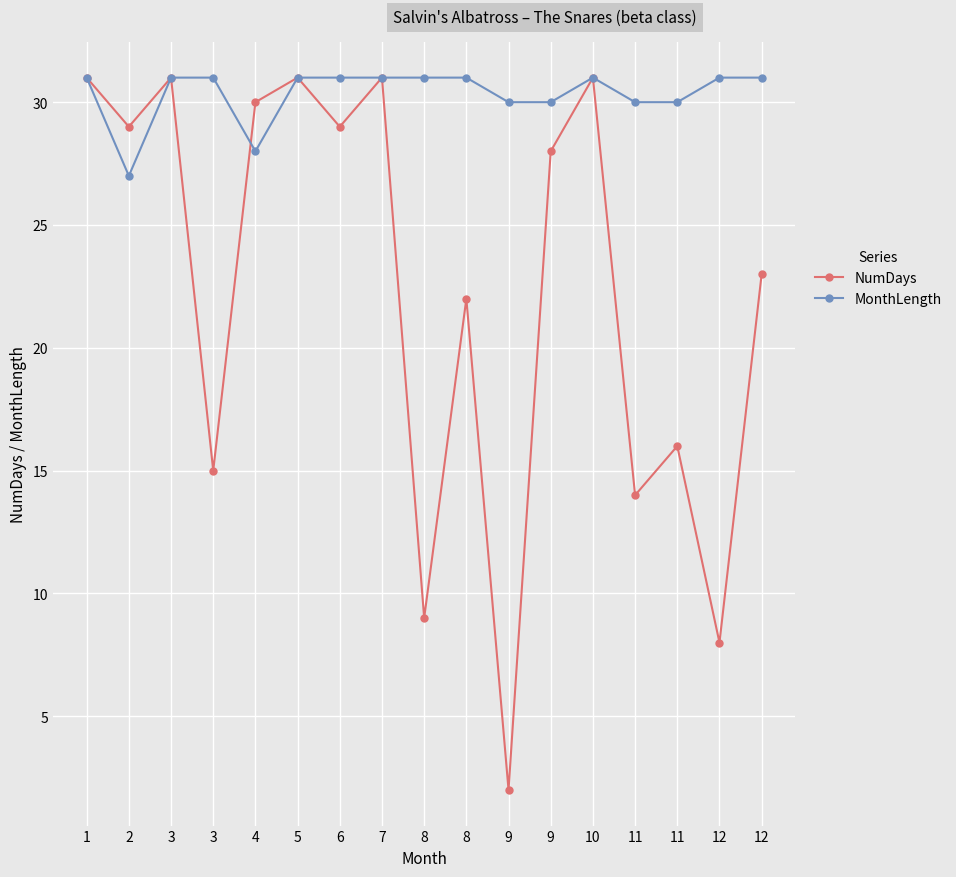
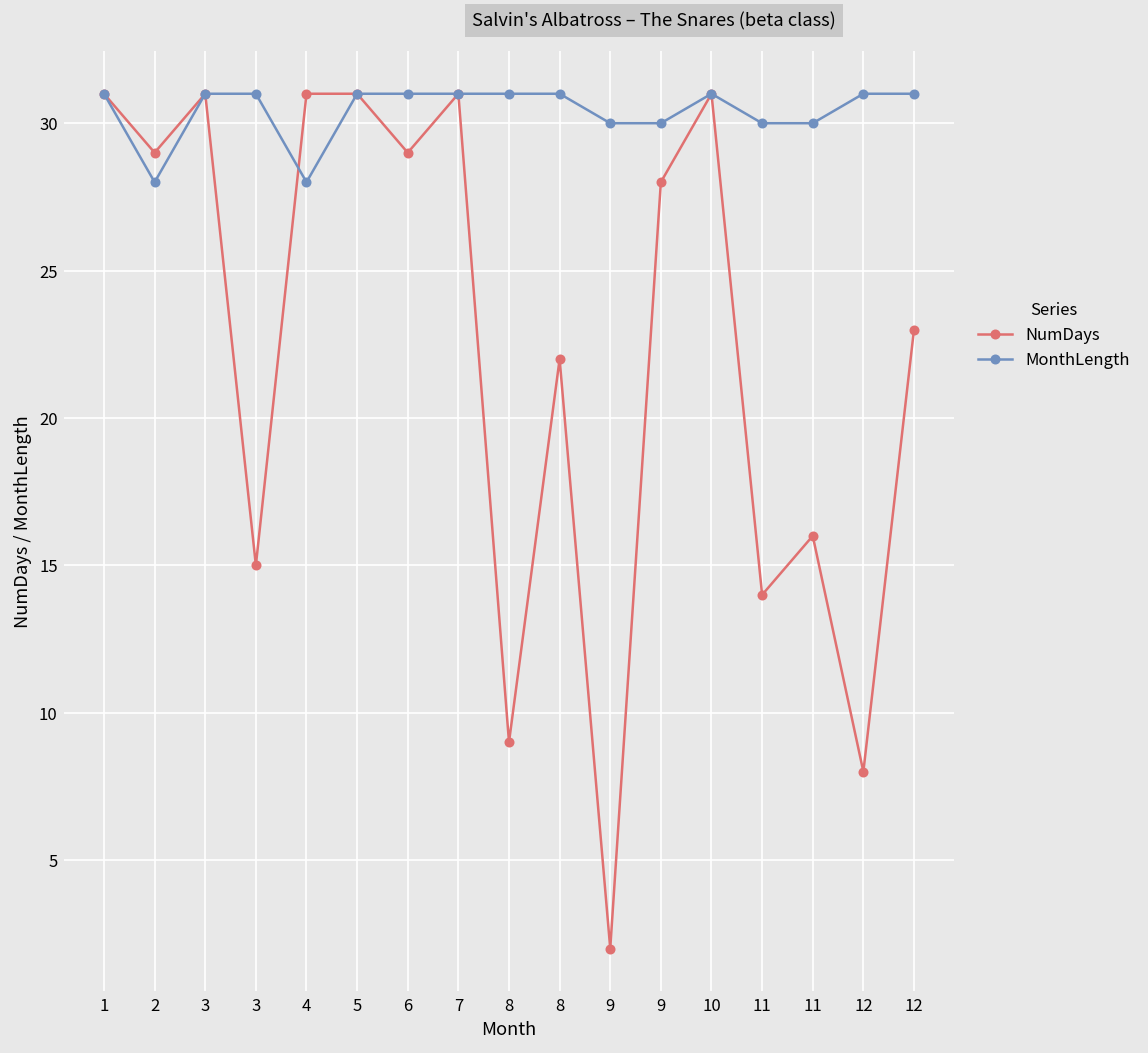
MonthLength, 2: 27 -> 28
NumDays, 4: 30 -> 31
